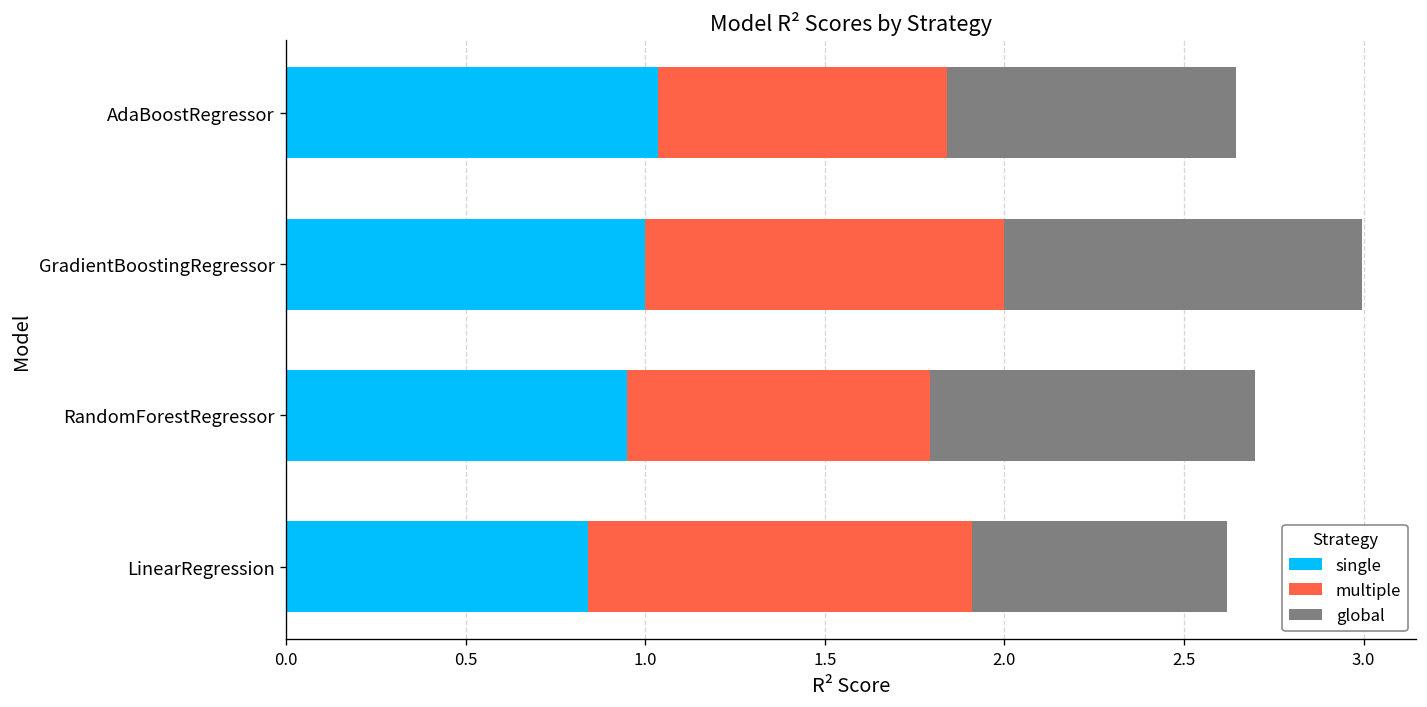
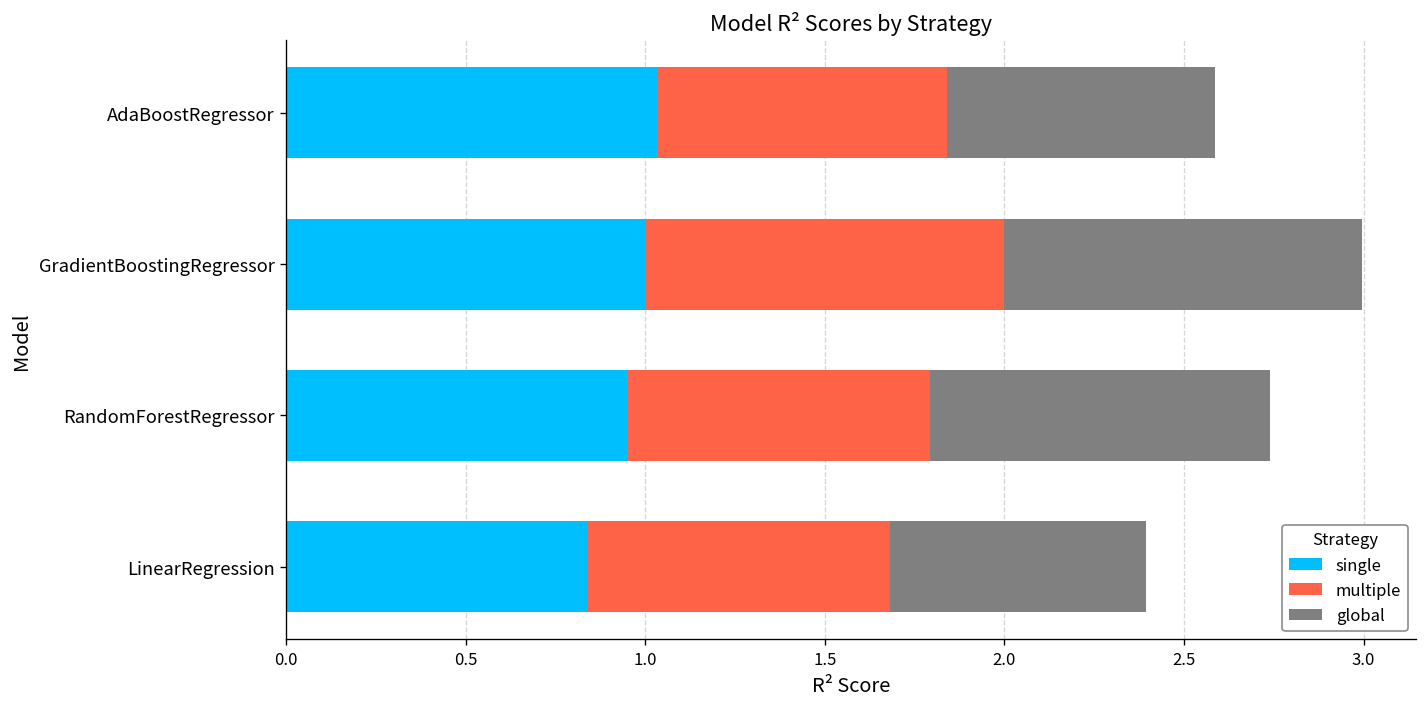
global, AdaBoostRegressor: 0.81 -> 0.75
global, RandomForestRegressor: 0.90 -> 0.95
multiple, LinearRegression: 1.07 -> 0.84
